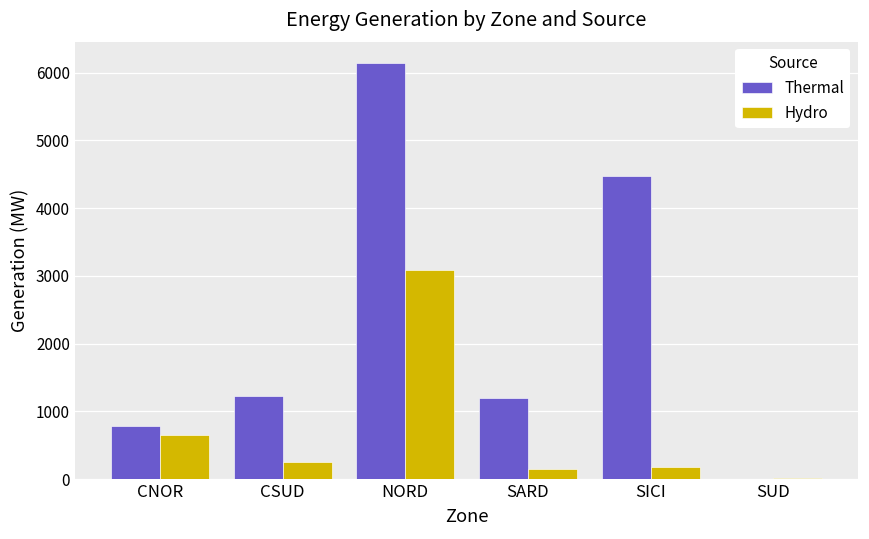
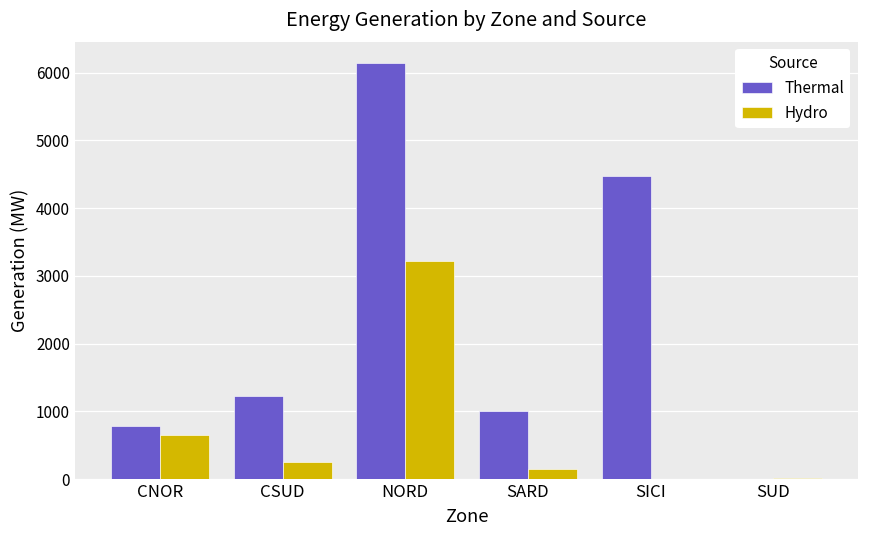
Hydro, NORD: 3100 -> 3200
Thermal, SARD: 1200 -> 1000
Hydro, SICI: 200 -> 0
